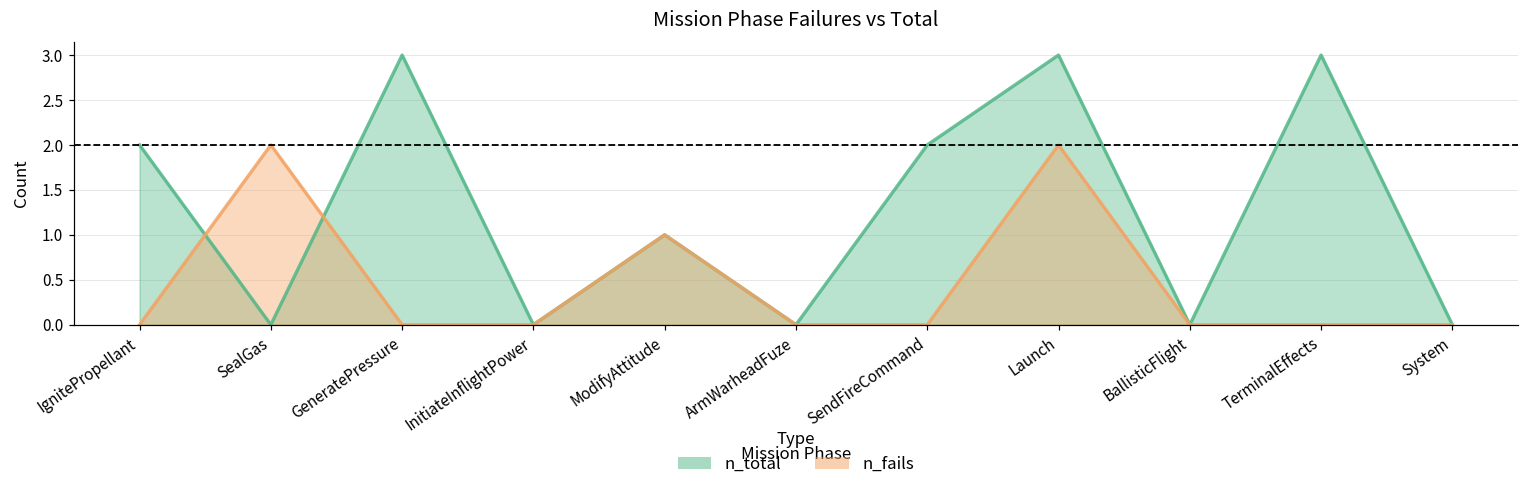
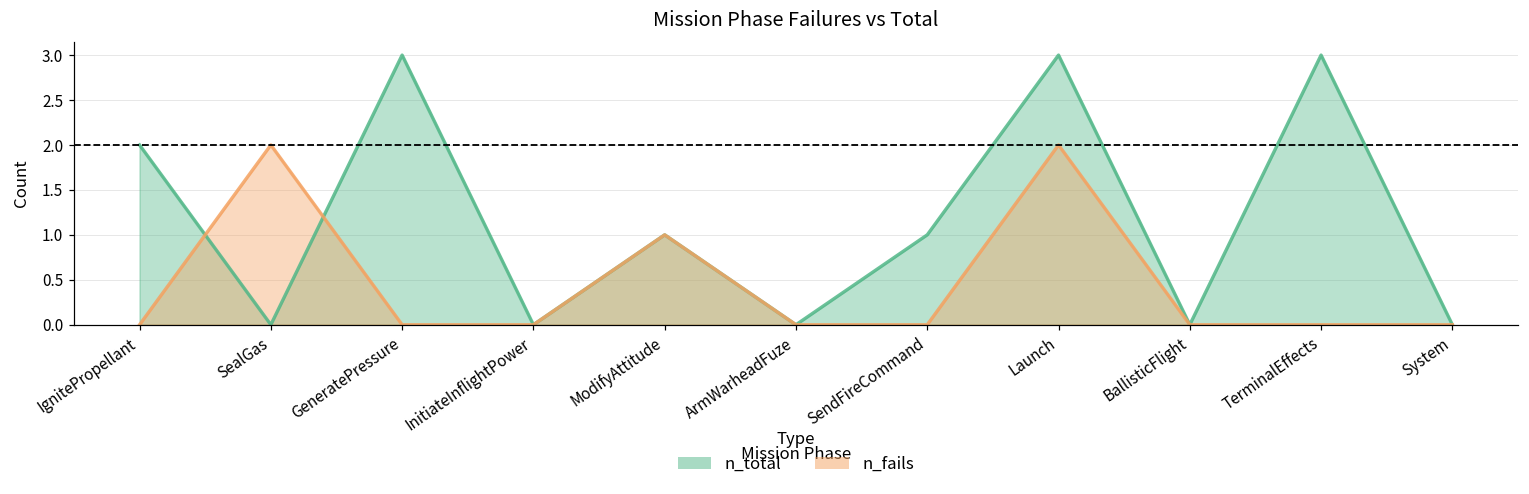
n_total, SendFireCommand: 2 -> 1
